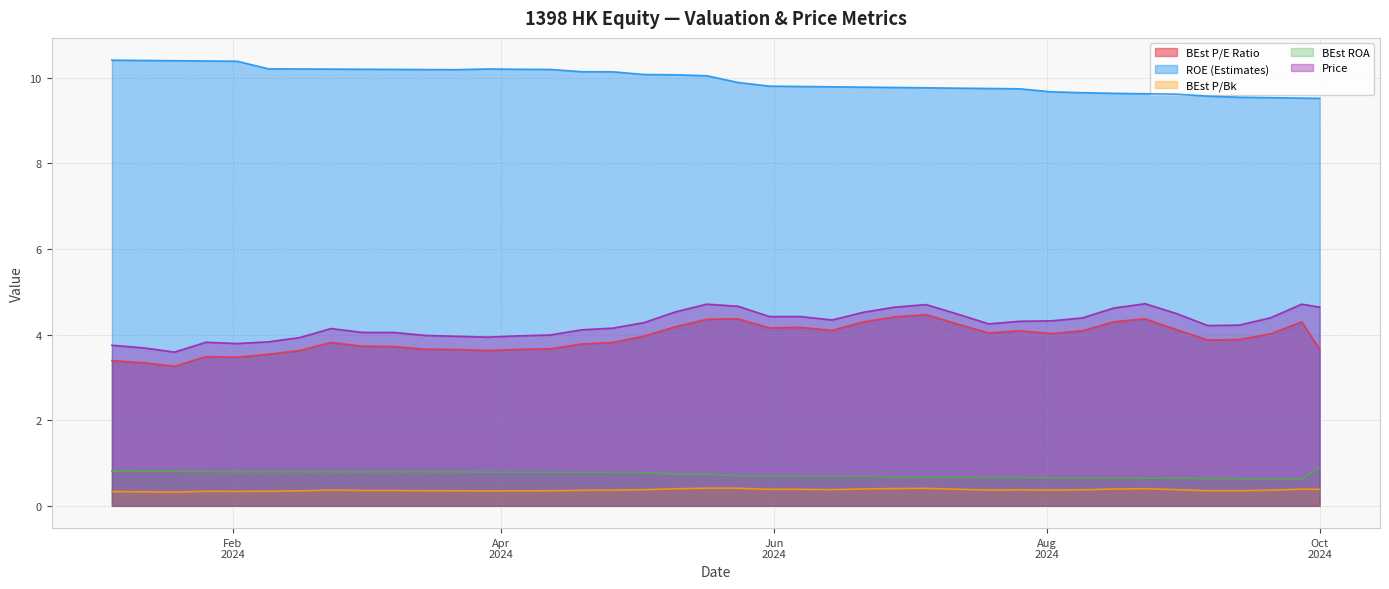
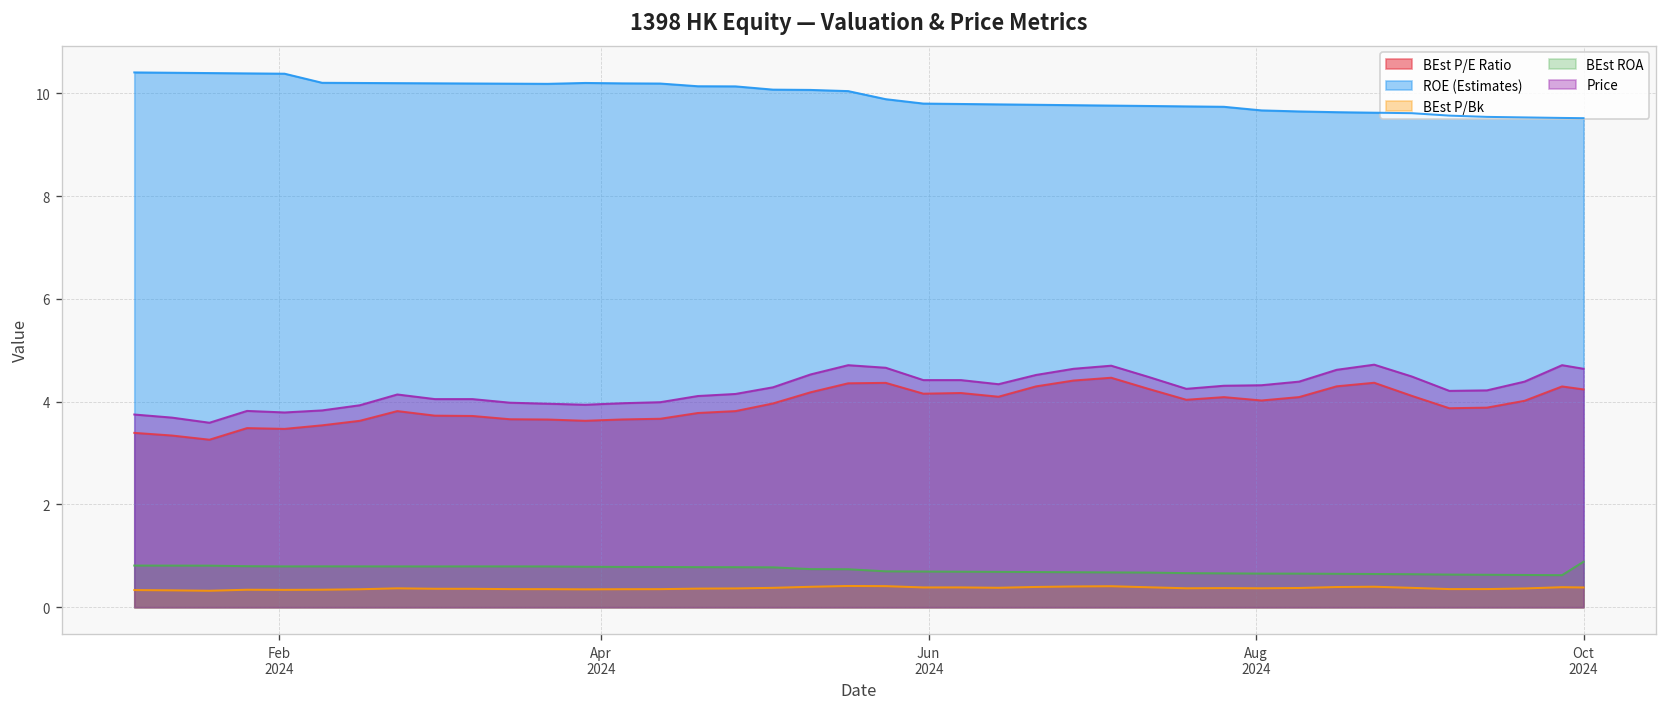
BEst P/E Ratio, Oct 2024: 3.7 -> 4.2
